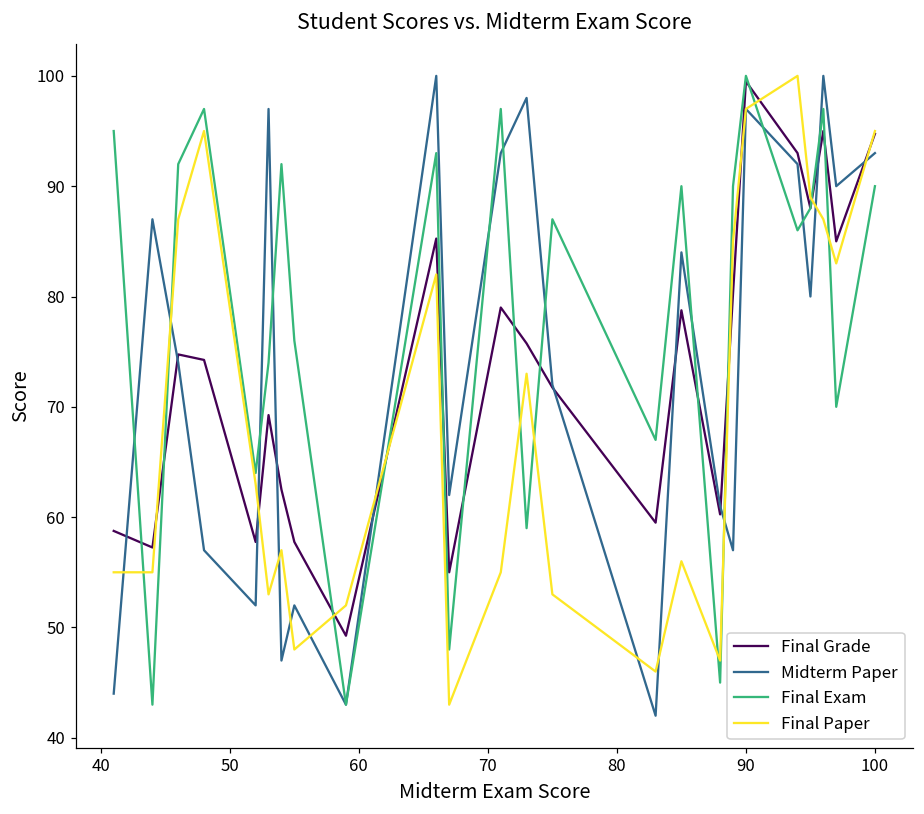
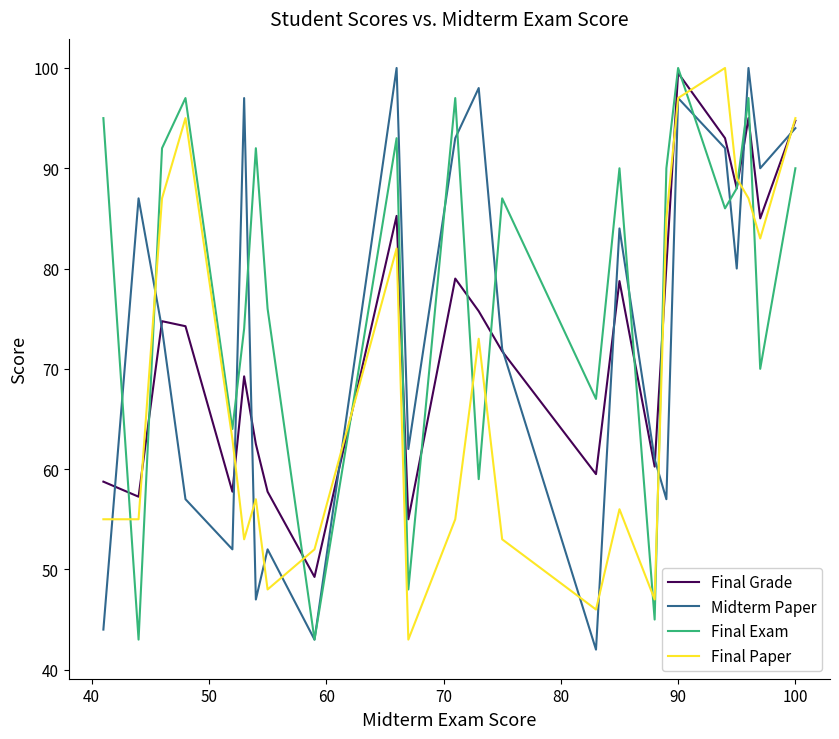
Midterm Paper, 100: 93 -> 94
